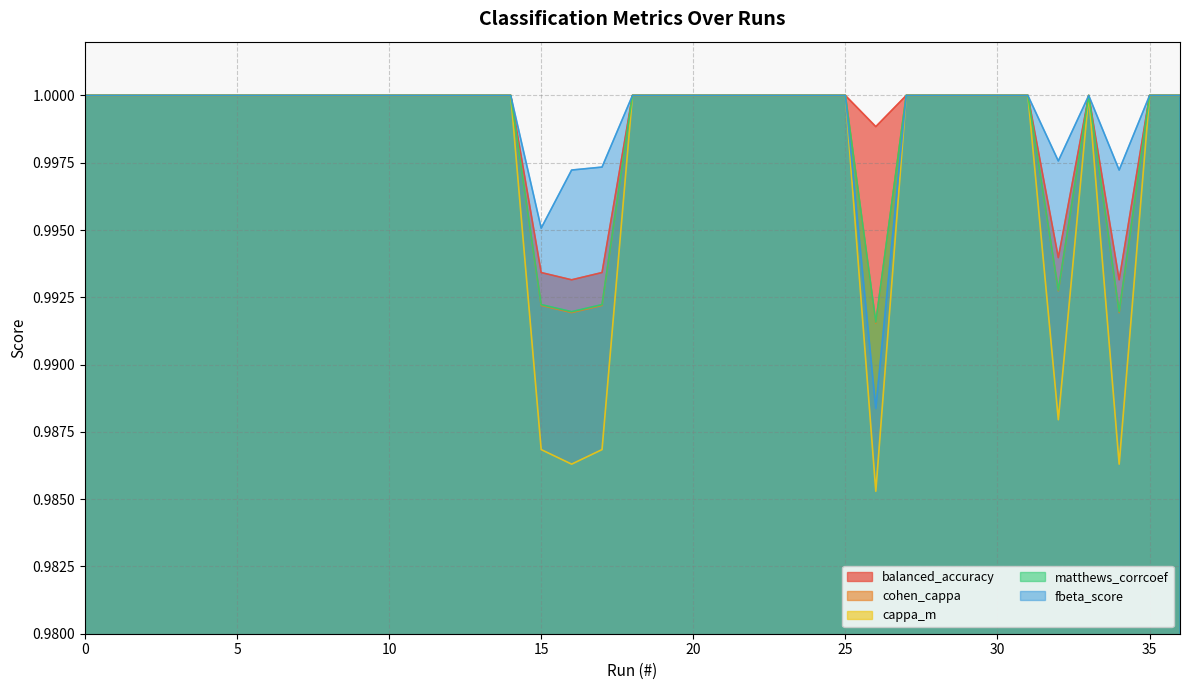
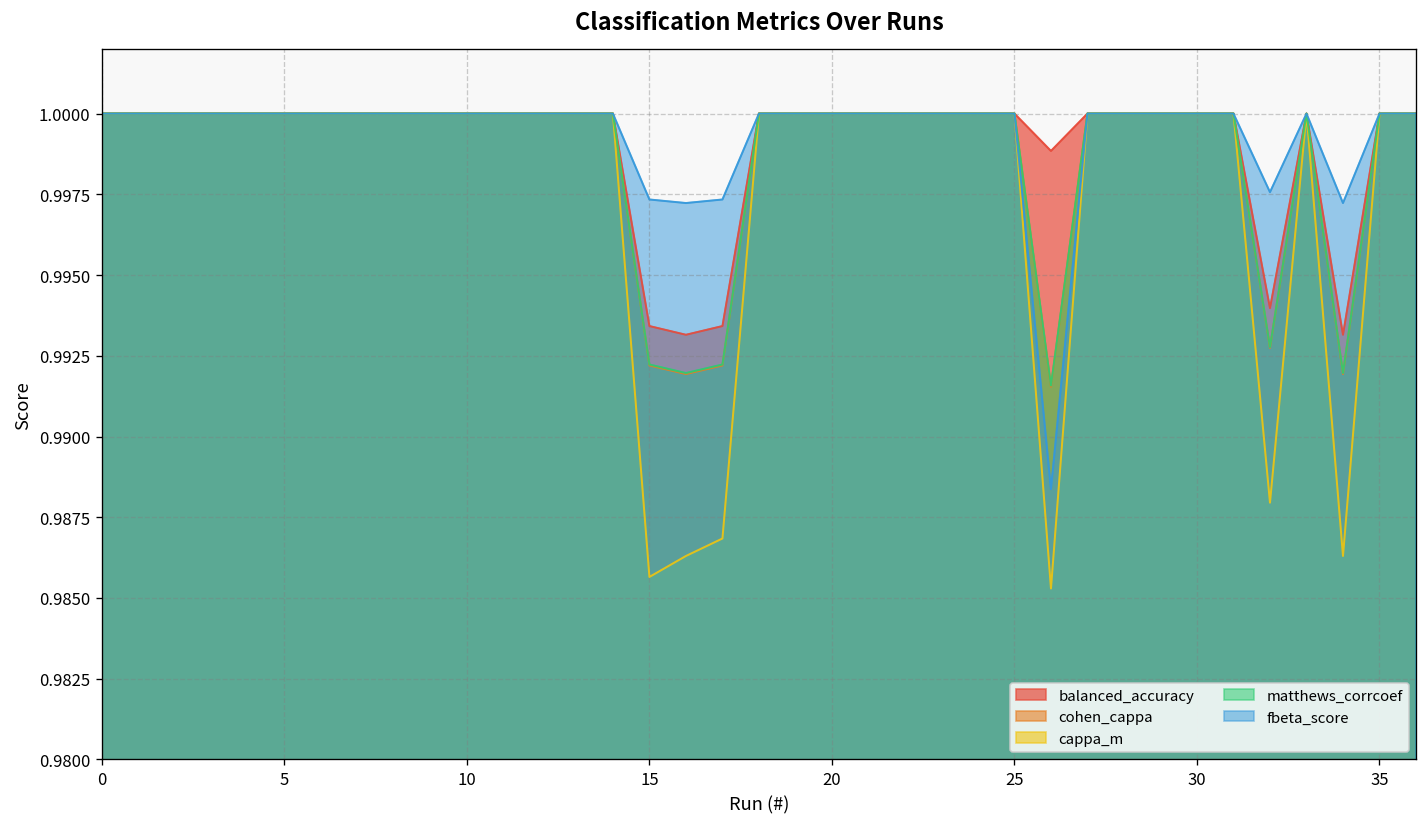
cappa_m, 15: 0.9868 -> 0.9857
fbeta_score, 15: 0.9951 -> 0.9973
